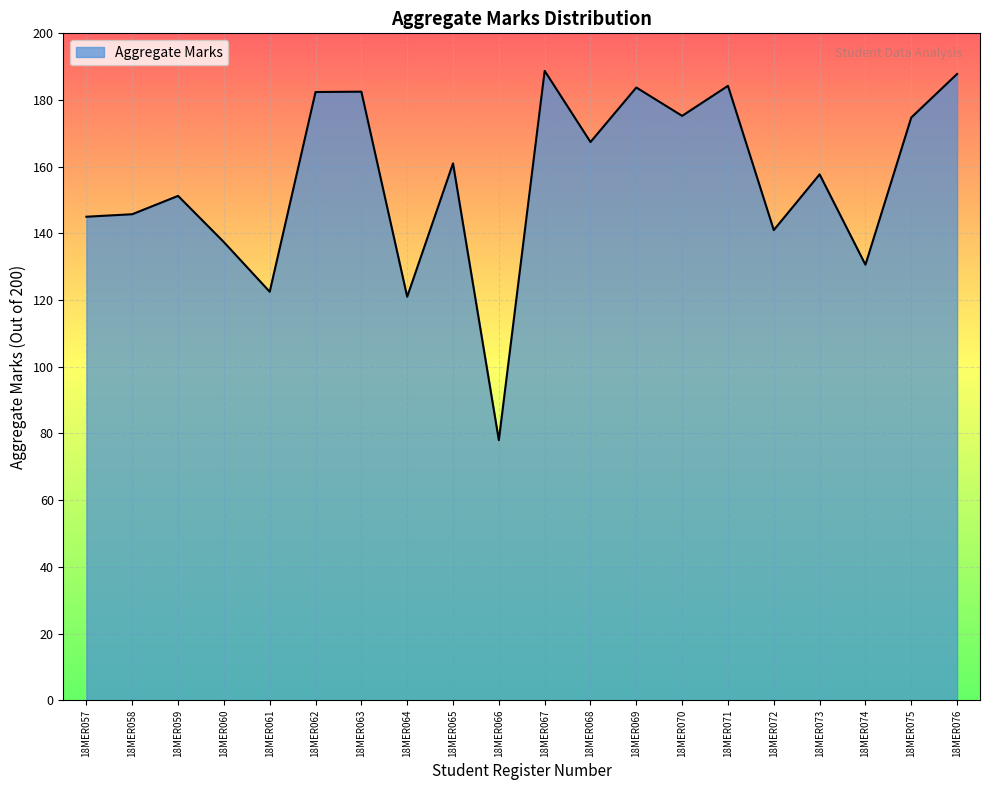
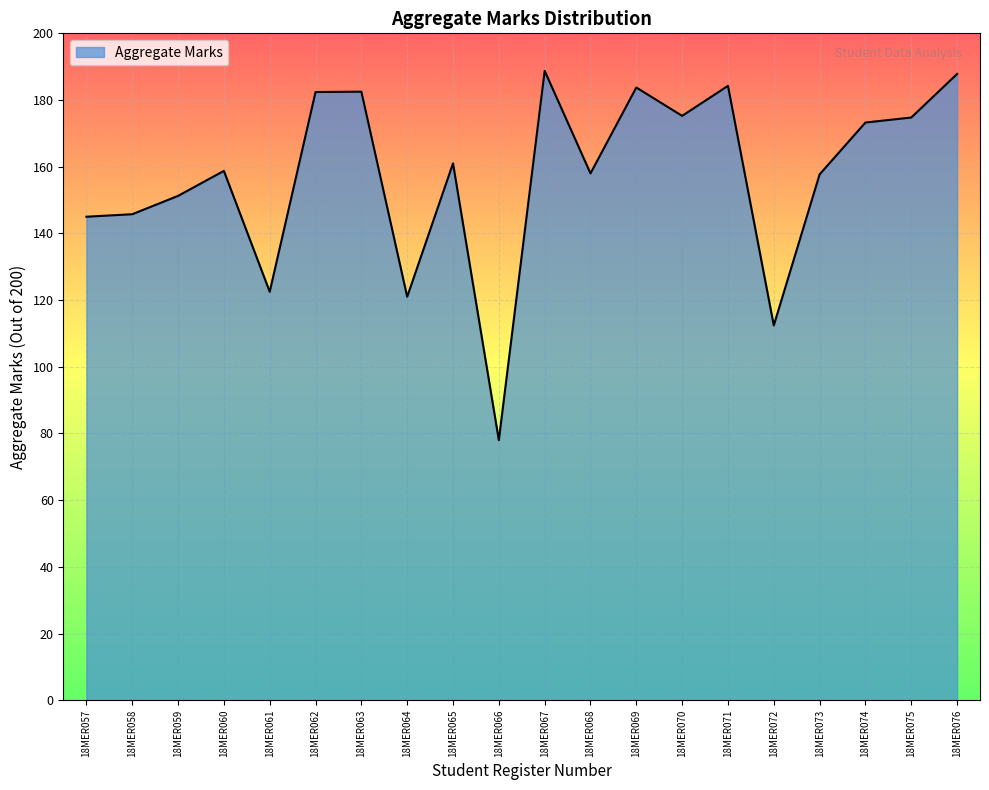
18MER060: 137 -> 159
18MER068: 167 -> 158
18MER072: 141 -> 112
18MER074: 131 -> 173
